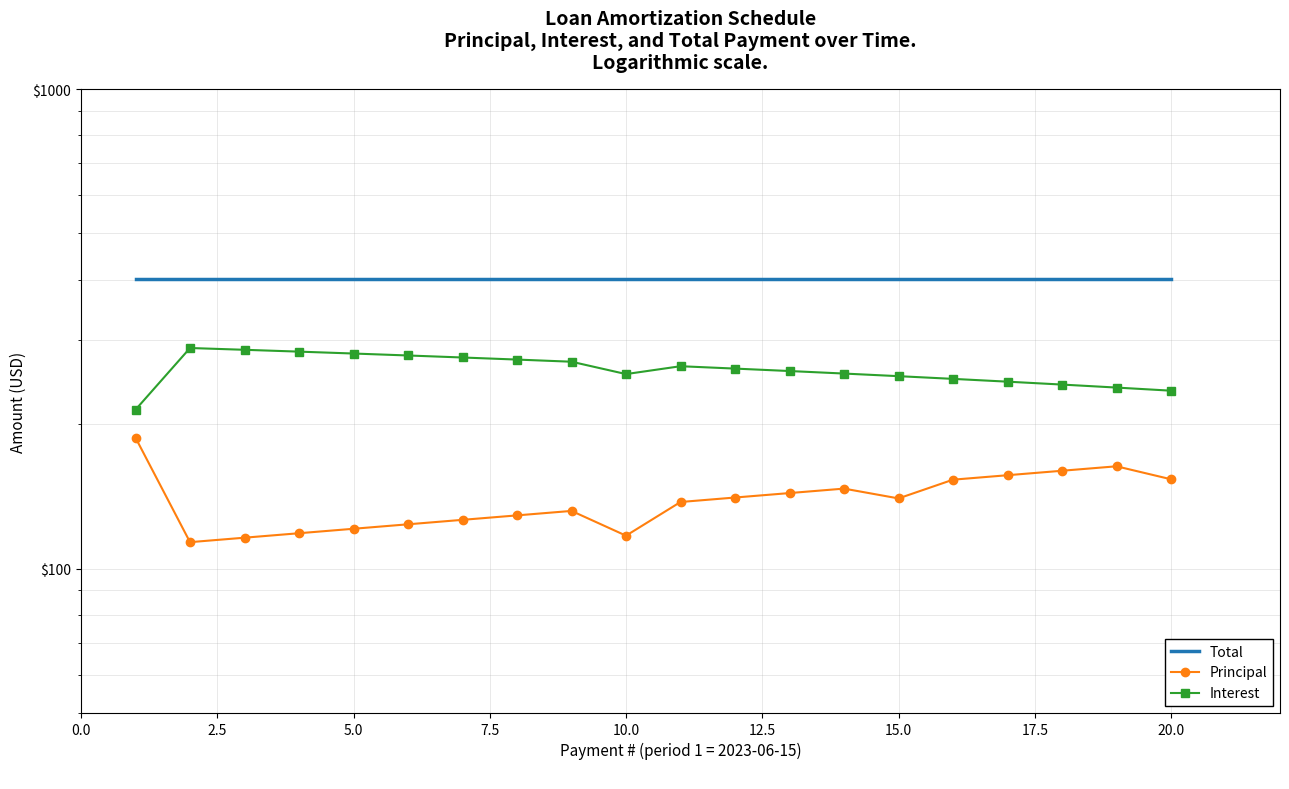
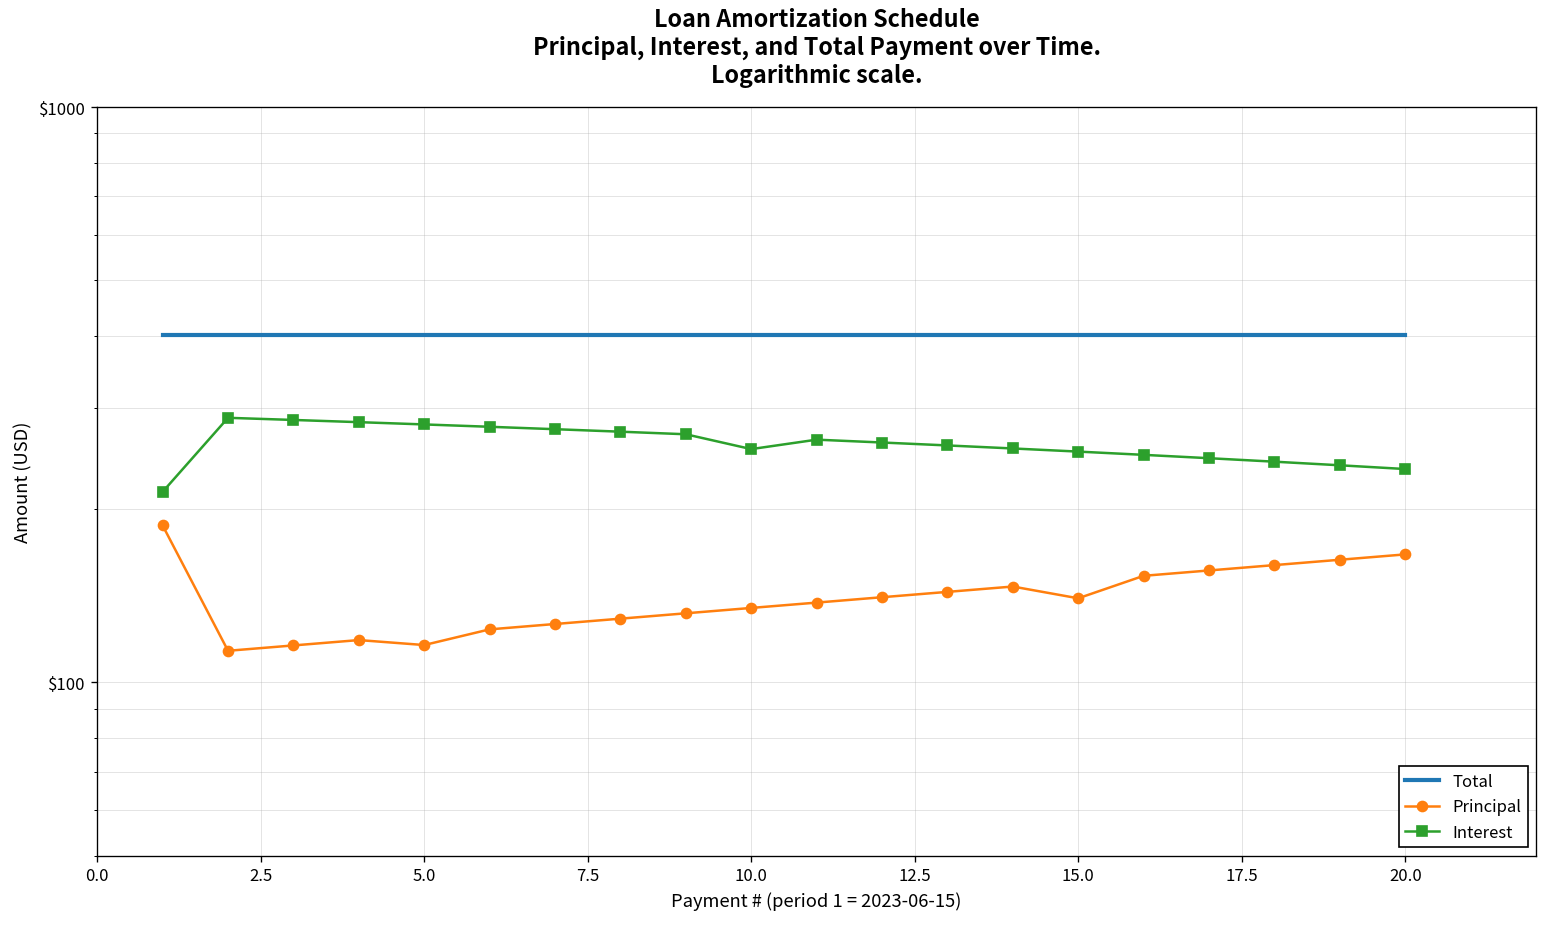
Principal, 5.0: $121 -> $116
Principal, 10.0: $117 -> $135
Principal, 20.0: $154 -> $167
